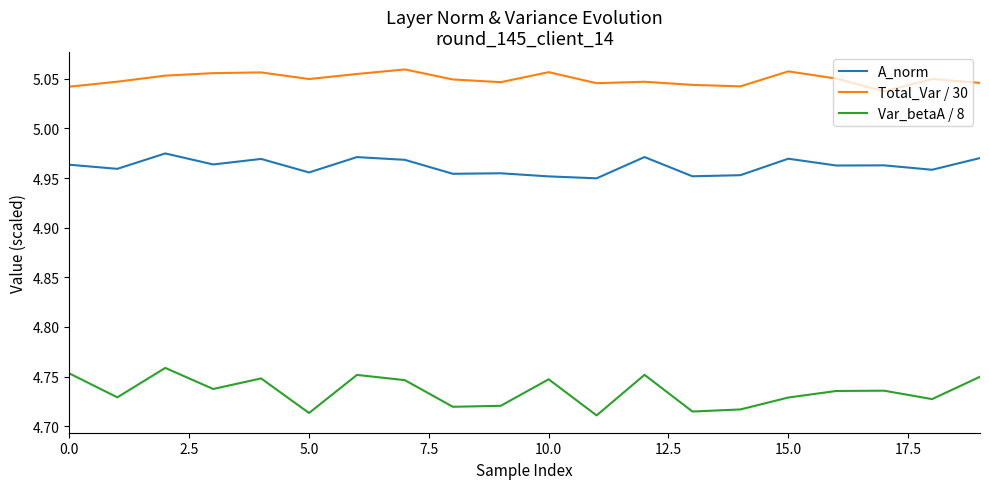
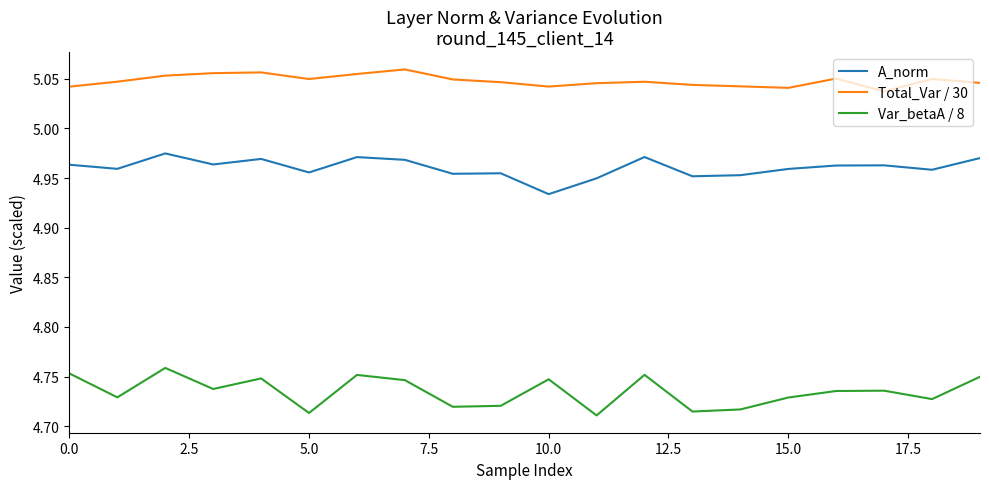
A_norm, 10.0: 4.95 -> 4.93
Total_Var / 30, 10.0: 5.06 -> 5.04
A_norm, 15.0: 4.97 -> 4.96
Total_Var / 30, 15.0: 5.06 -> 5.04
